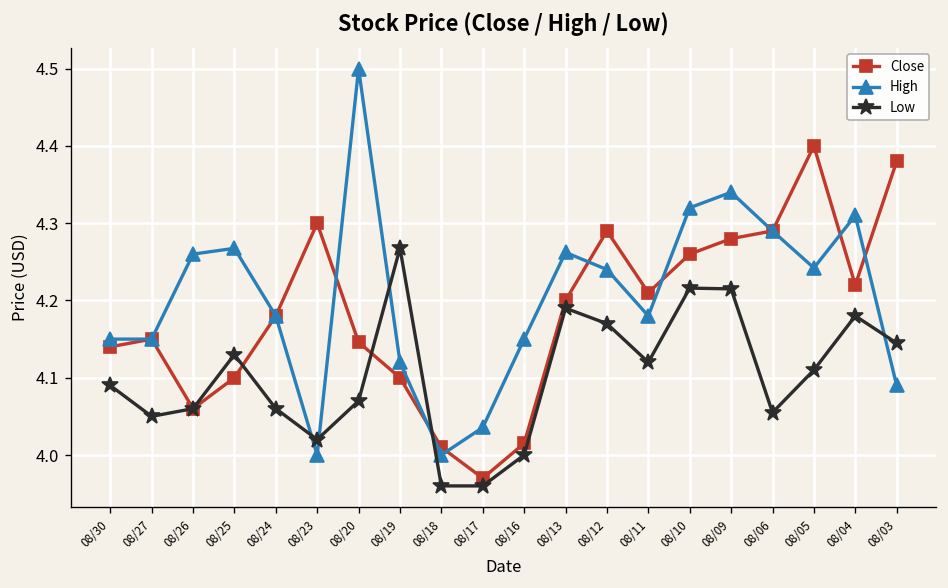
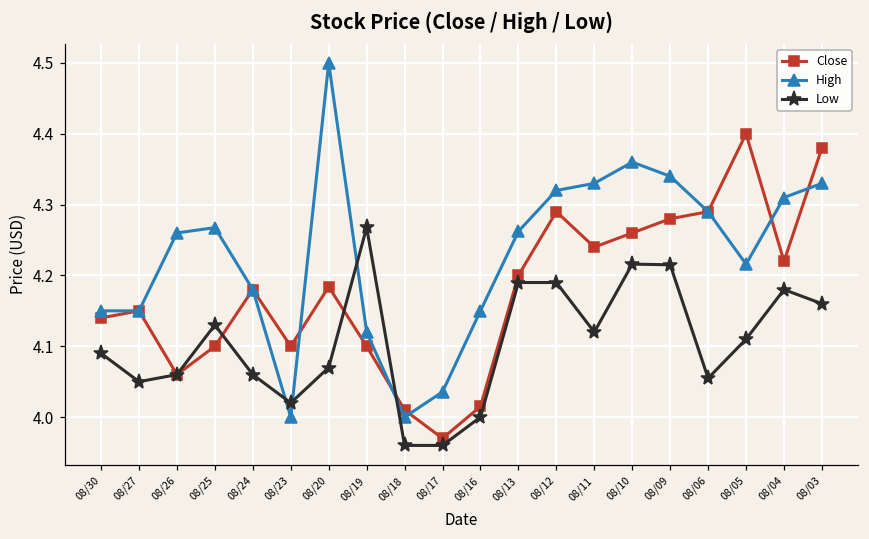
Close, 08/23: 4.3 -> 4.1
Close, 08/20: 4.15 -> 4.18
High, 08/12: 4.24 -> 4.32
Low, 08/12: 4.17 -> 4.19
Close, 08/11: 4.21 -> 4.24
High, 08/11: 4.18 -> 4.33
High, 08/10: 4.32 -> 4.36
High, 08/05: 4.24 -> 4.22
High, 08/03: 4.09 -> 4.33
Low, 08/03: 4.14 -> 4.16
